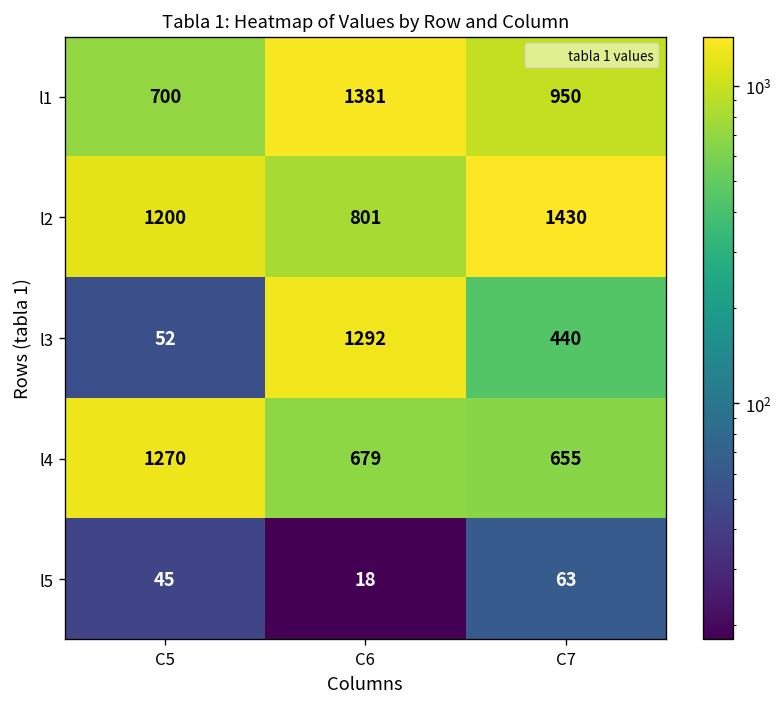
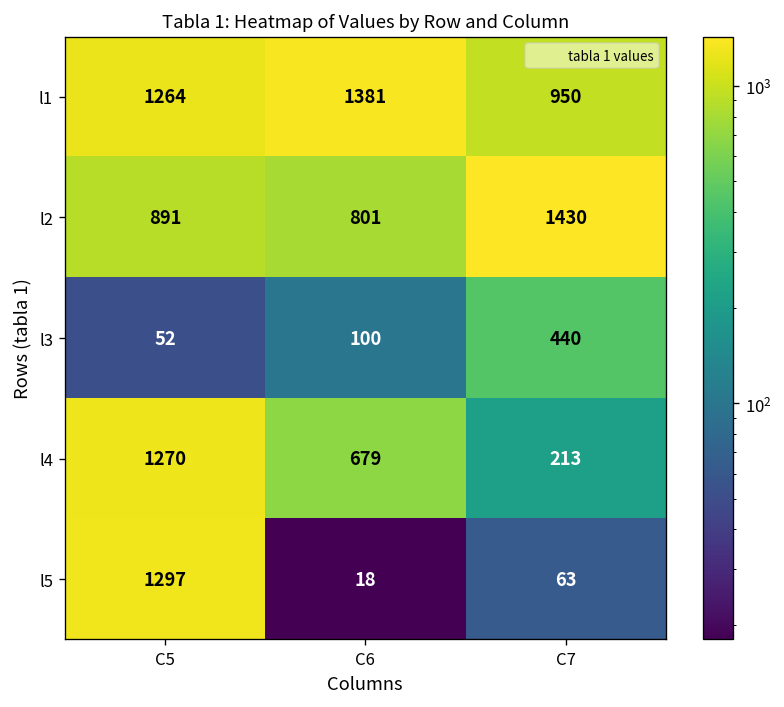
l1, C5: 700 -> 1264
l2, C5: 1200 -> 891
l3, C6: 1292 -> 100
l4, C7: 655 -> 213
l5, C5: 45 -> 1297
